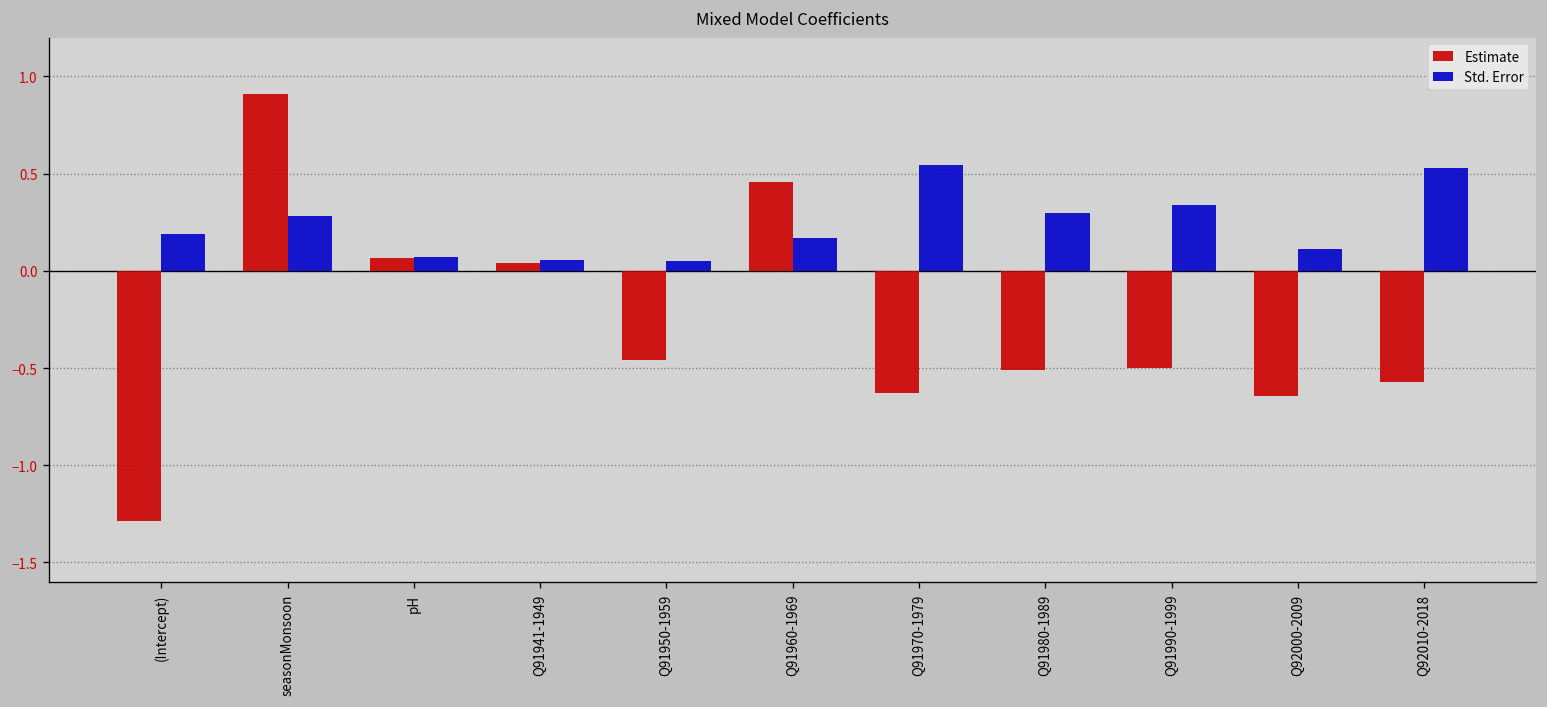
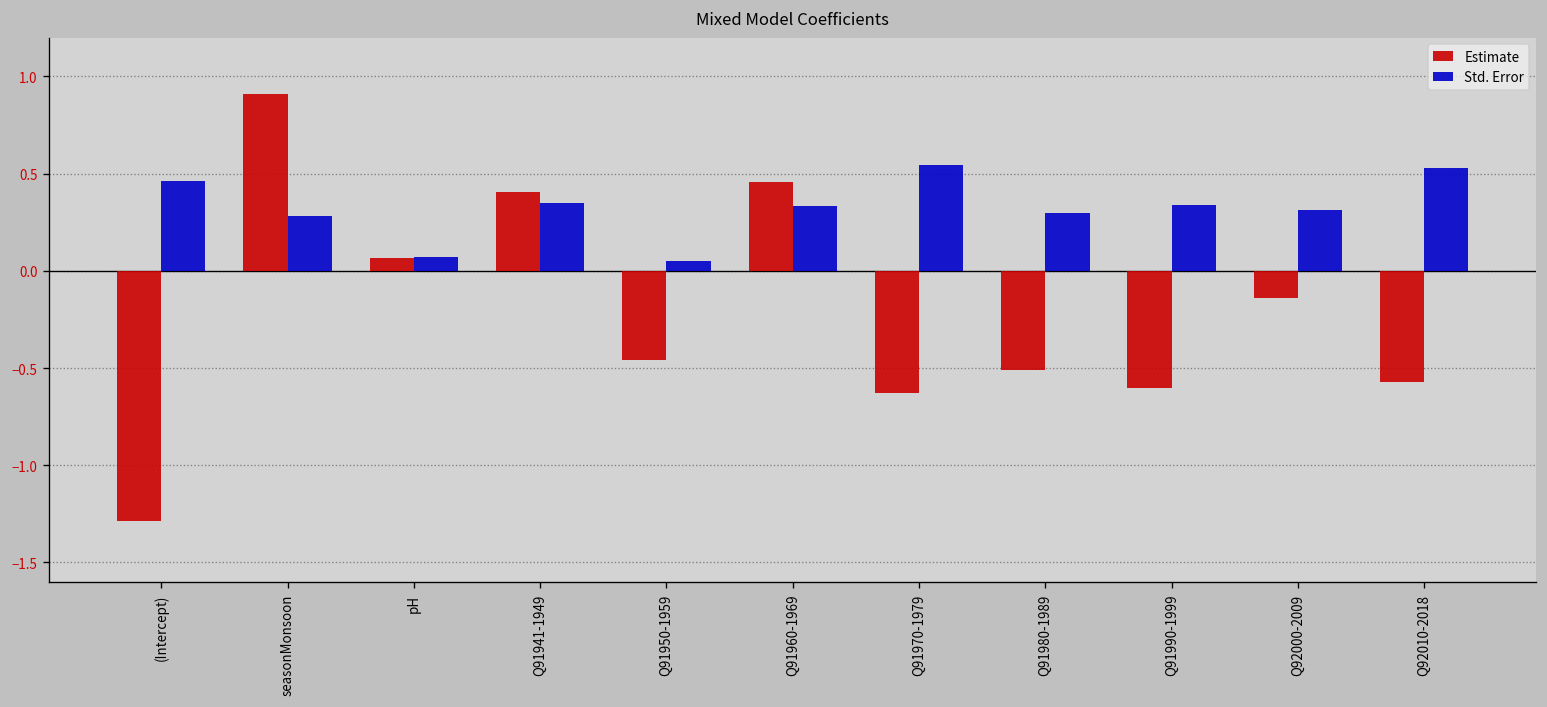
Std. Error, (Intercept): 0.19 -> 0.46
Estimate, Q91941-1949: 0.04 -> 0.41
Std. Error, Q91941-1949: 0.06 -> 0.35
Std. Error, Q91960-1969: 0.17 -> 0.33
Estimate, Q91990-1999: -0.50 -> -0.60
Estimate, Q92000-2009: -0.64 -> -0.14
Std. Error, Q92000-2009: 0.11 -> 0.31
